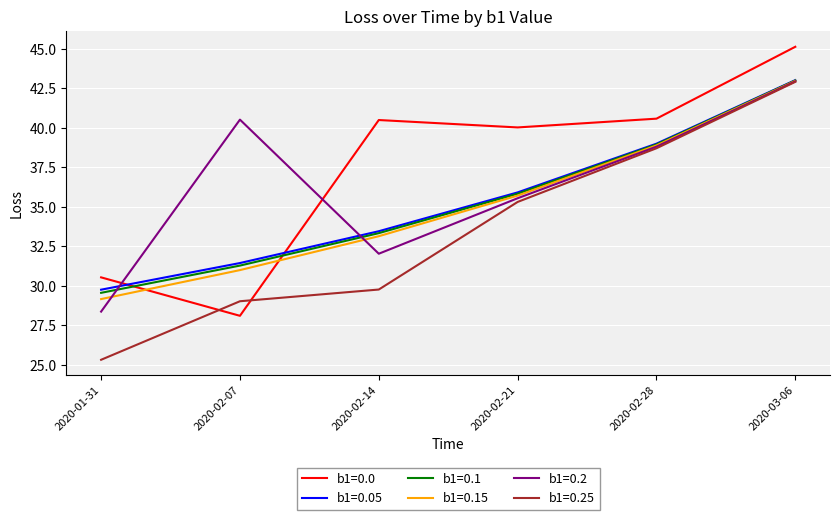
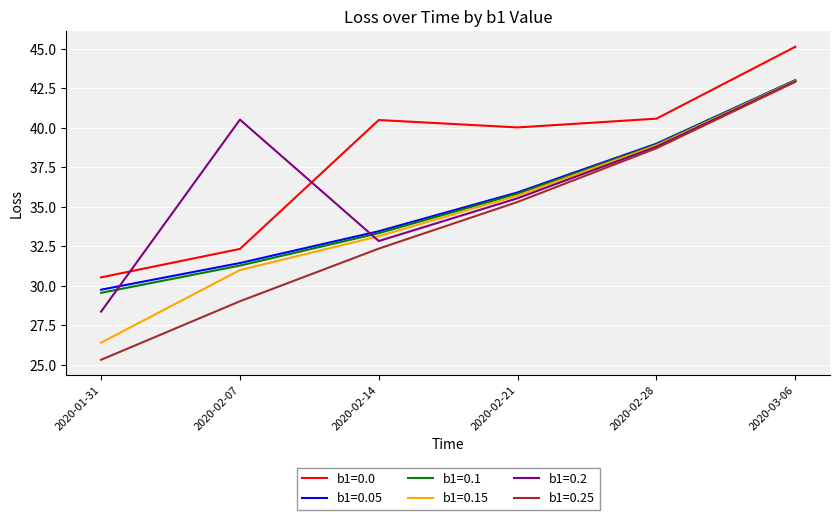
b1=0.15, 2020-01-31: 29.2 -> 26.4
b1=0.0, 2020-02-07: 28.1 -> 32.3
b1=0.2, 2020-02-14: 32.0 -> 32.8
b1=0.25, 2020-02-14: 29.8 -> 32.4
